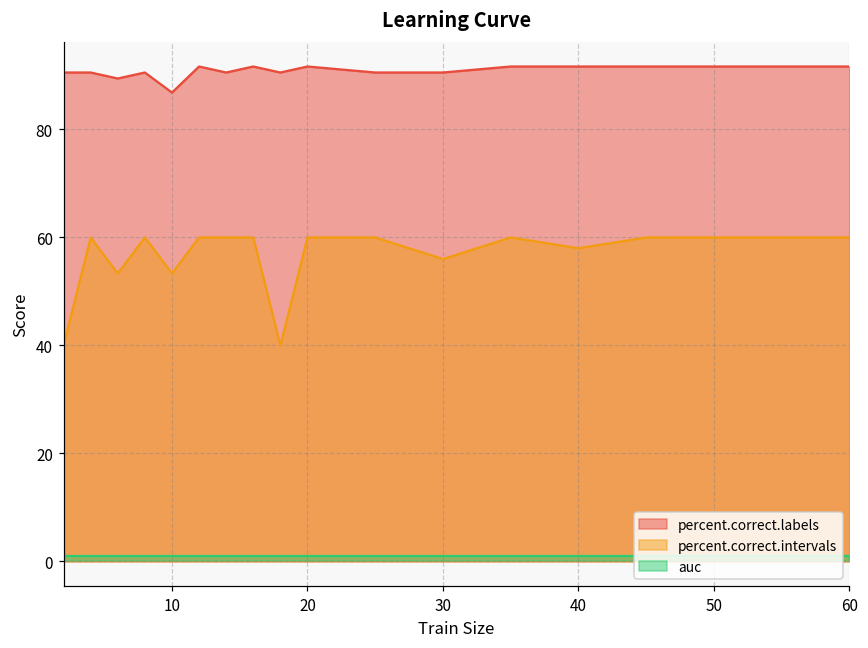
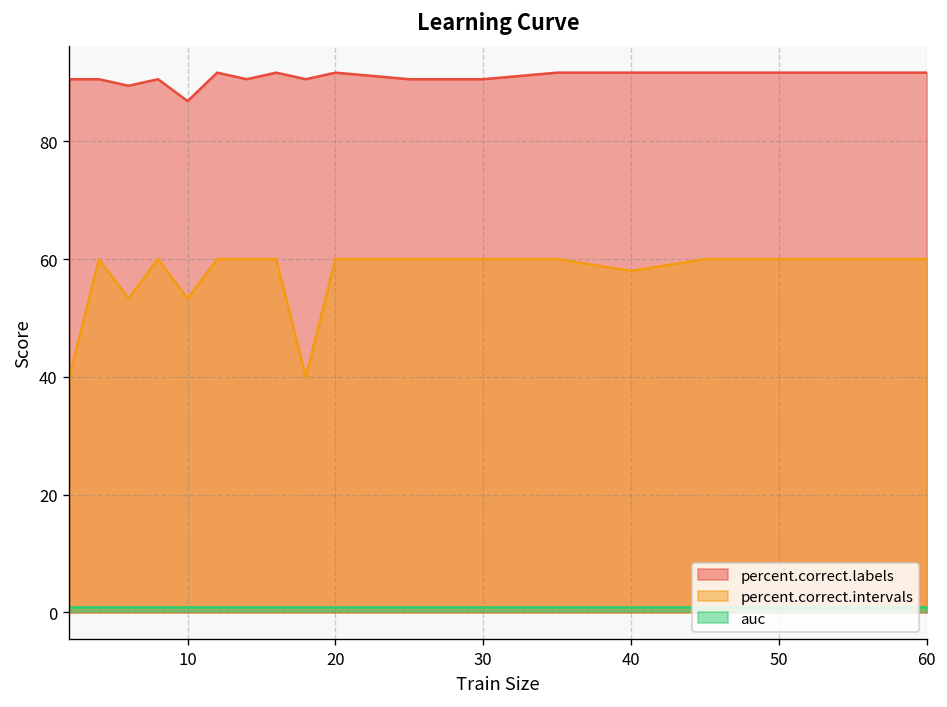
percent.correct.intervals, 30: 56 -> 60
